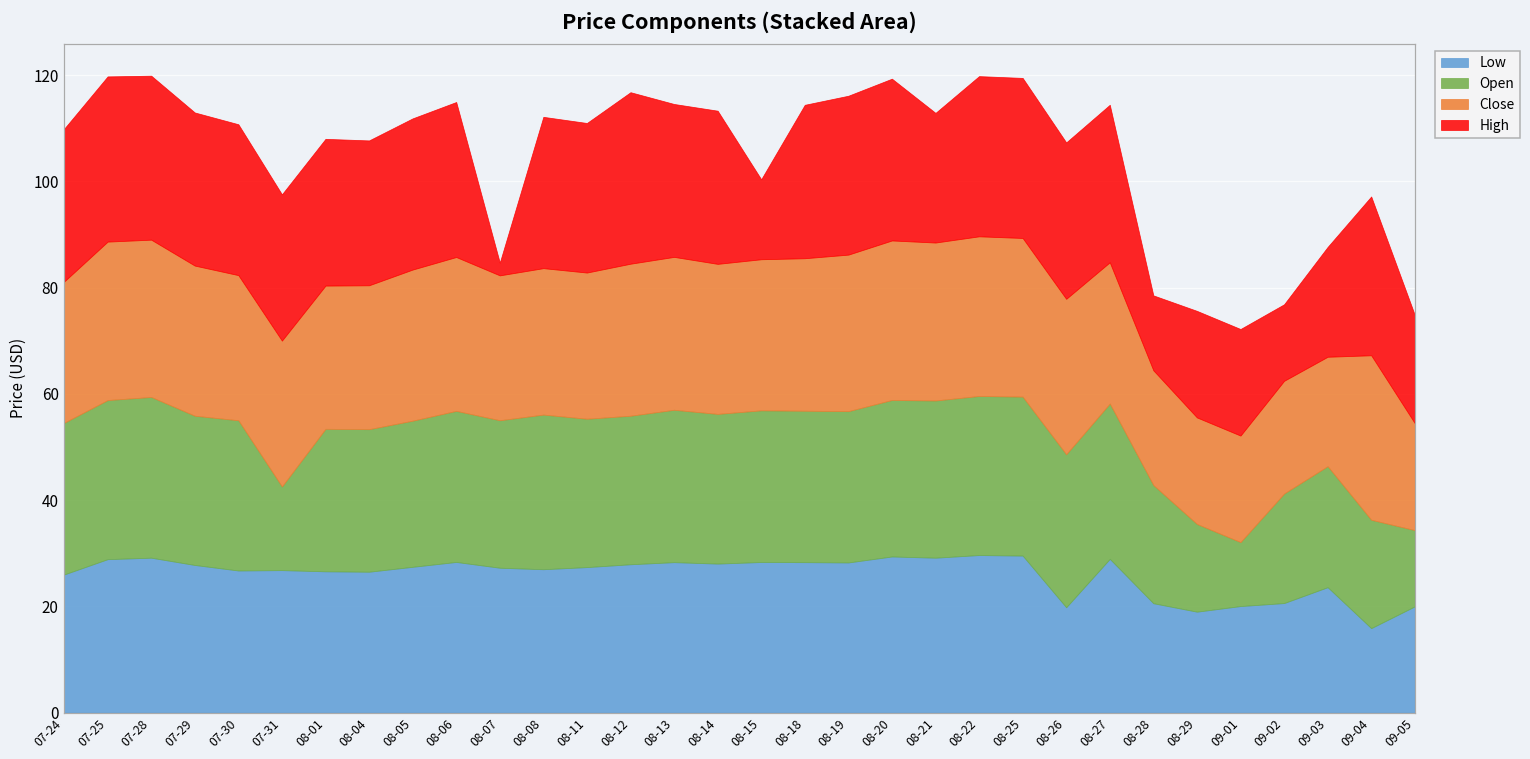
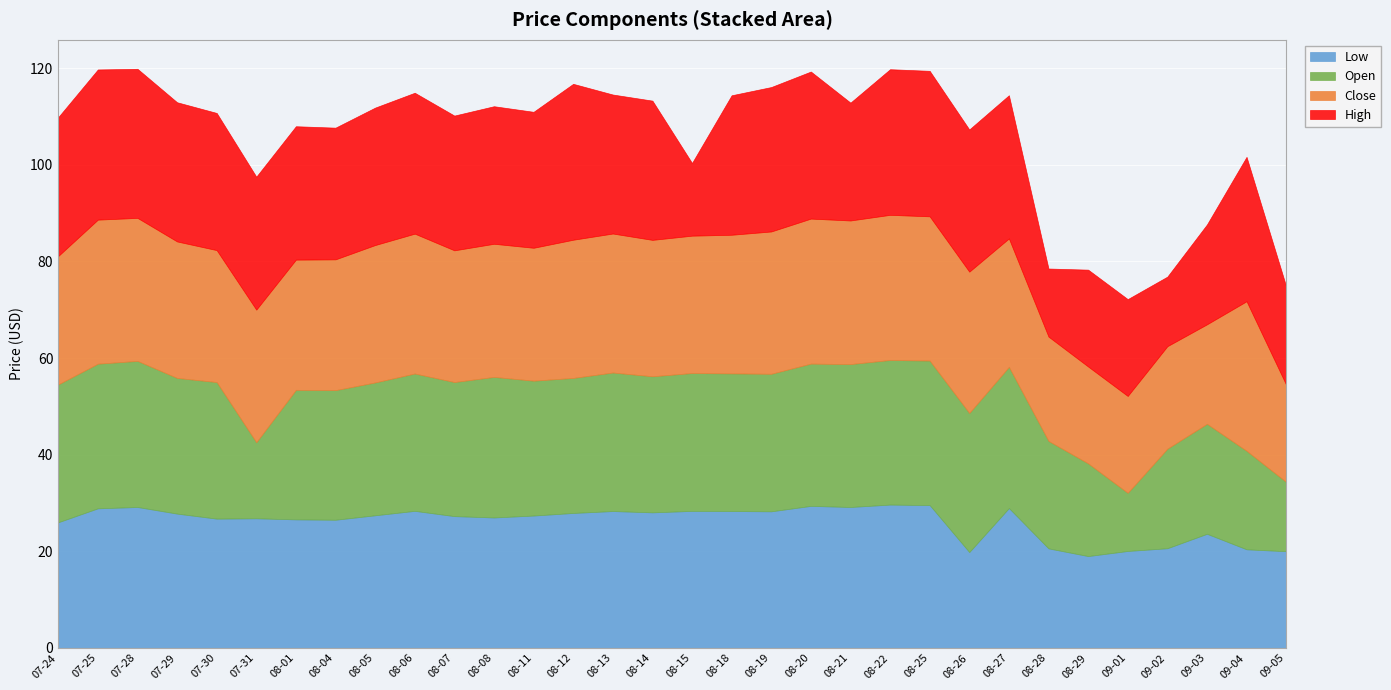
High, 08-07: 2 -> 28
Open, 08-29: 17 -> 19
Low, 09-04: 16 -> 20
